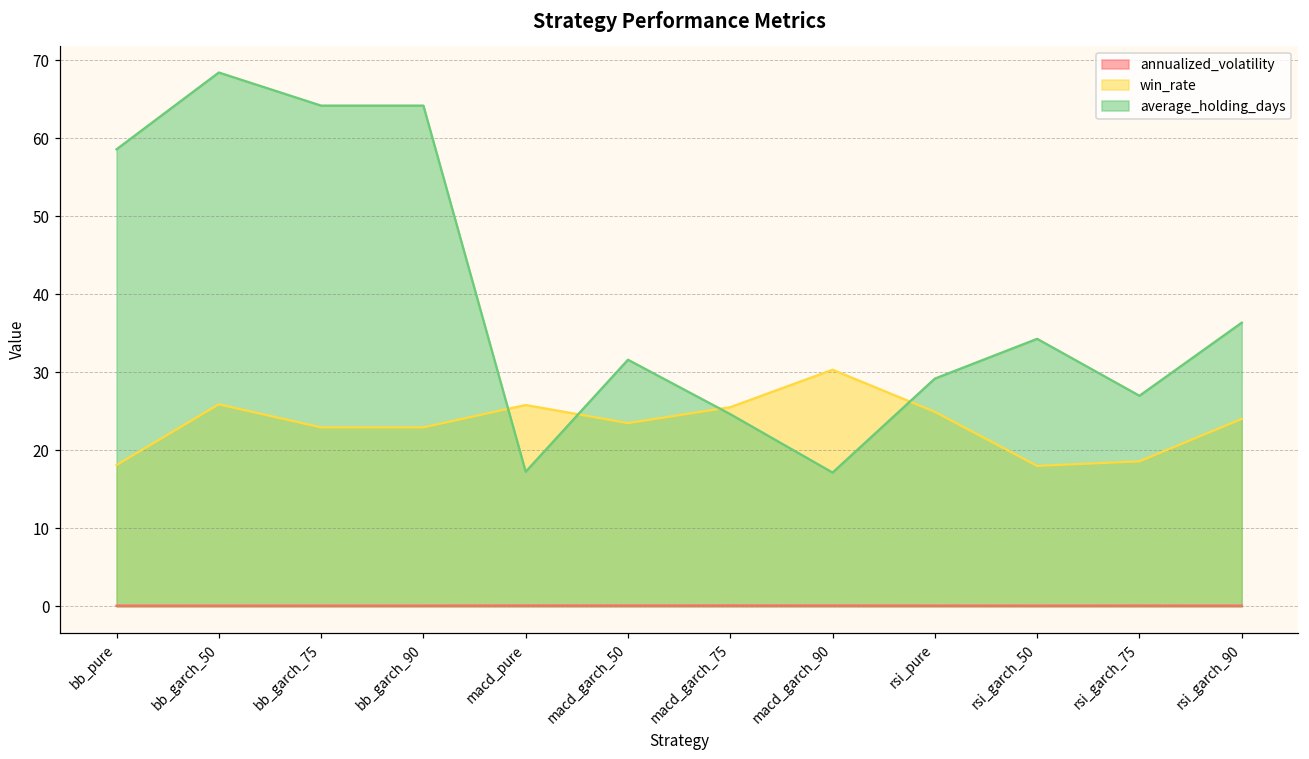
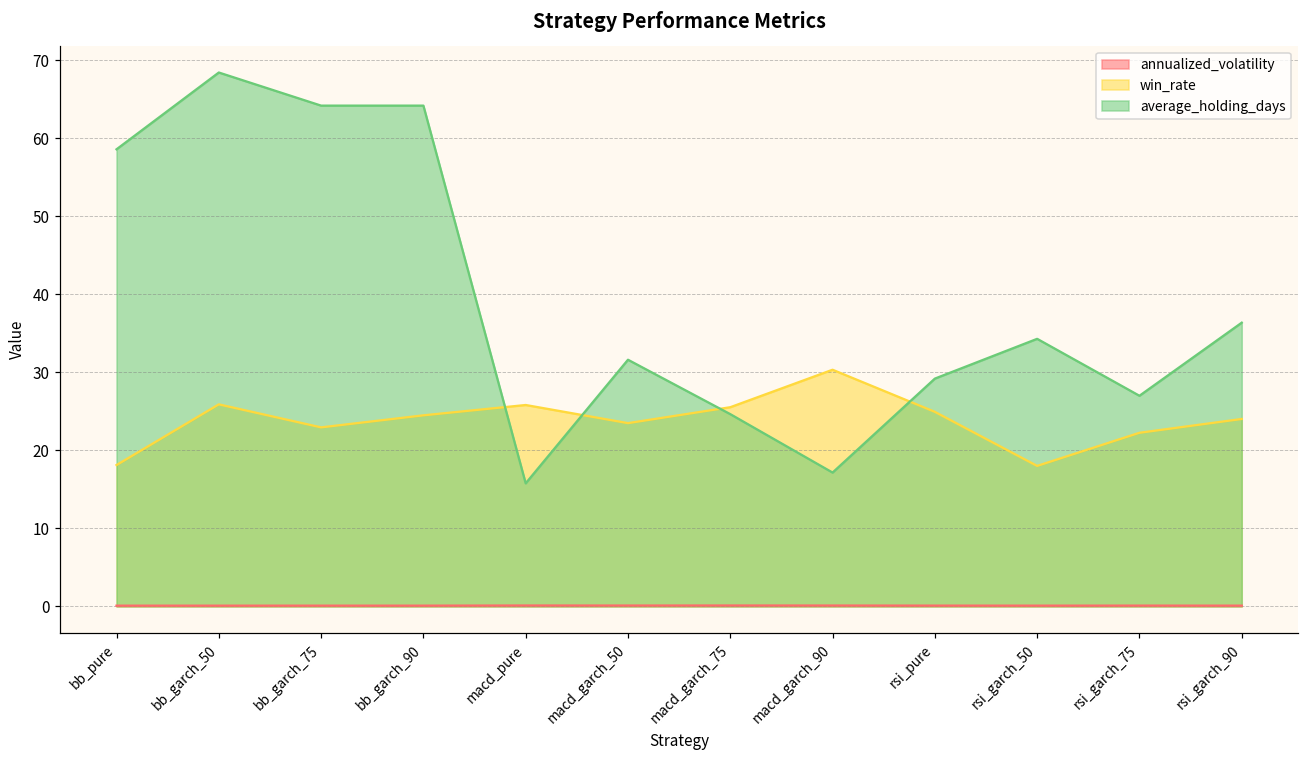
win_rate, bb_garch_90: 23 -> 24
average_holding_days, macd_pure: 17 -> 16
win_rate, rsi_garch_75: 19 -> 22
